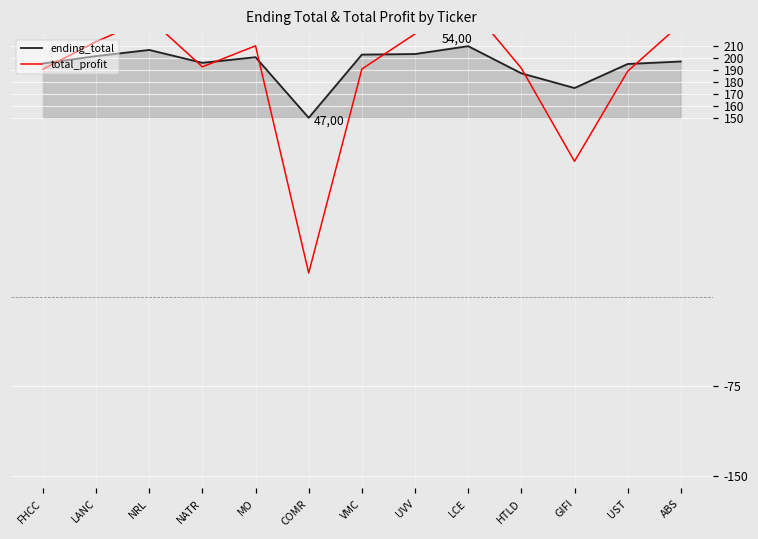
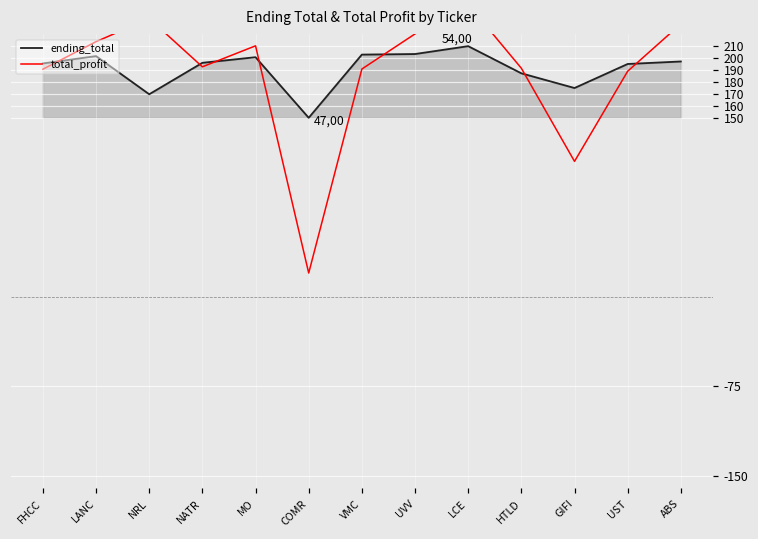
ending_total, NRL: 207 -> 170
